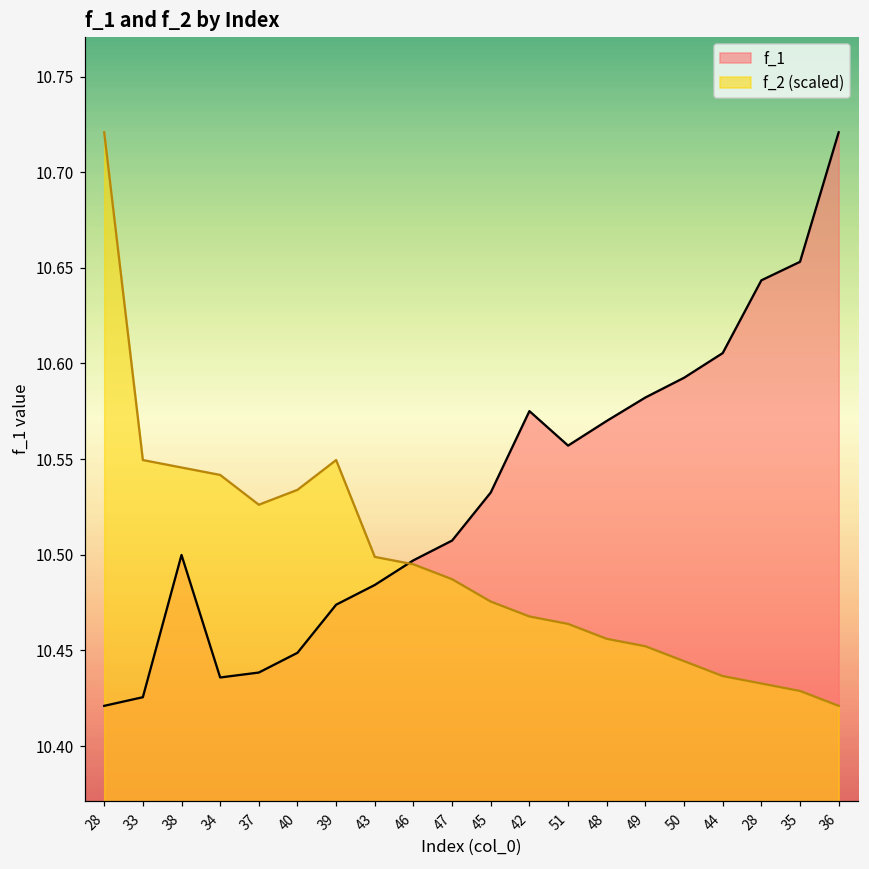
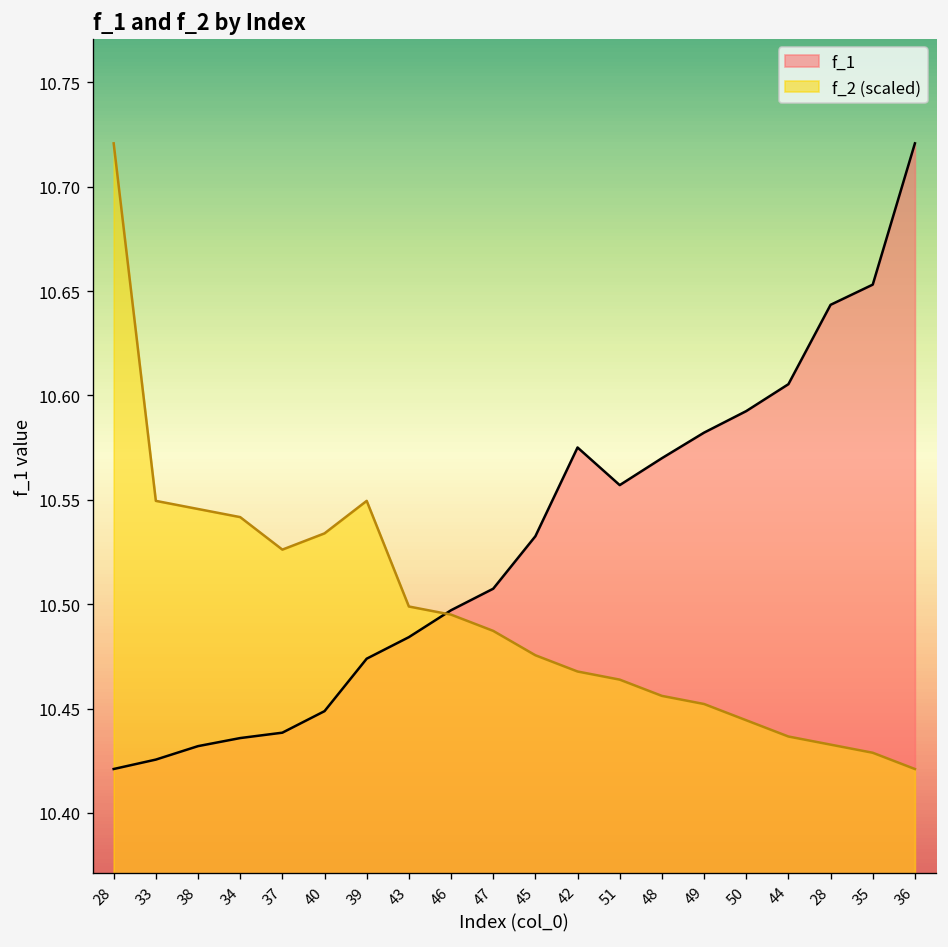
f_1, 38: 10.500 -> 10.432
